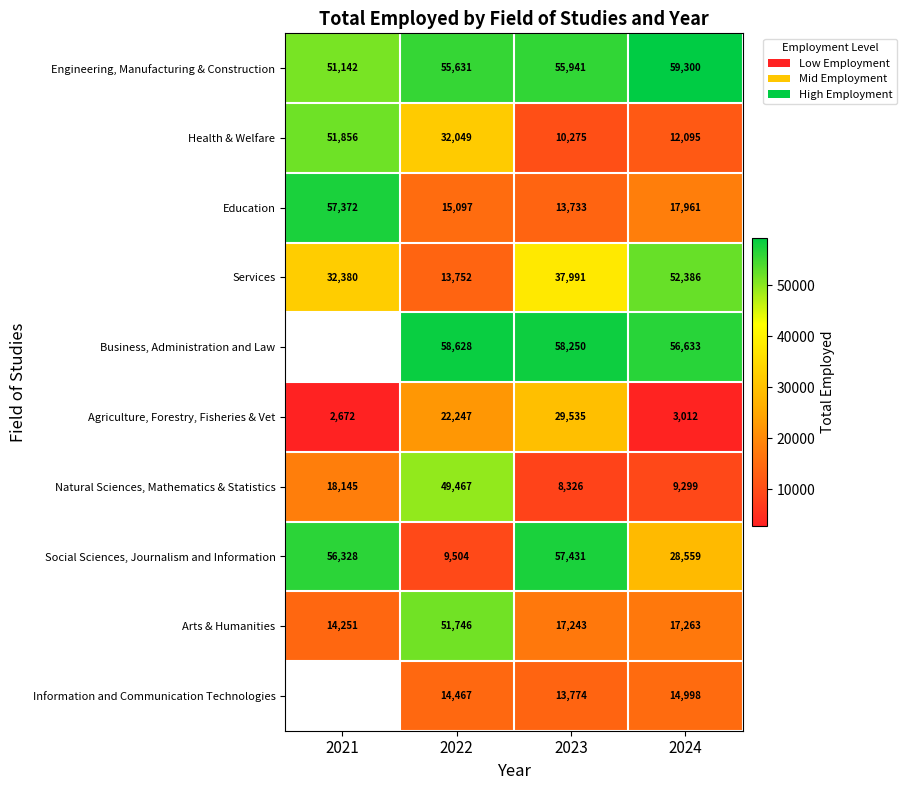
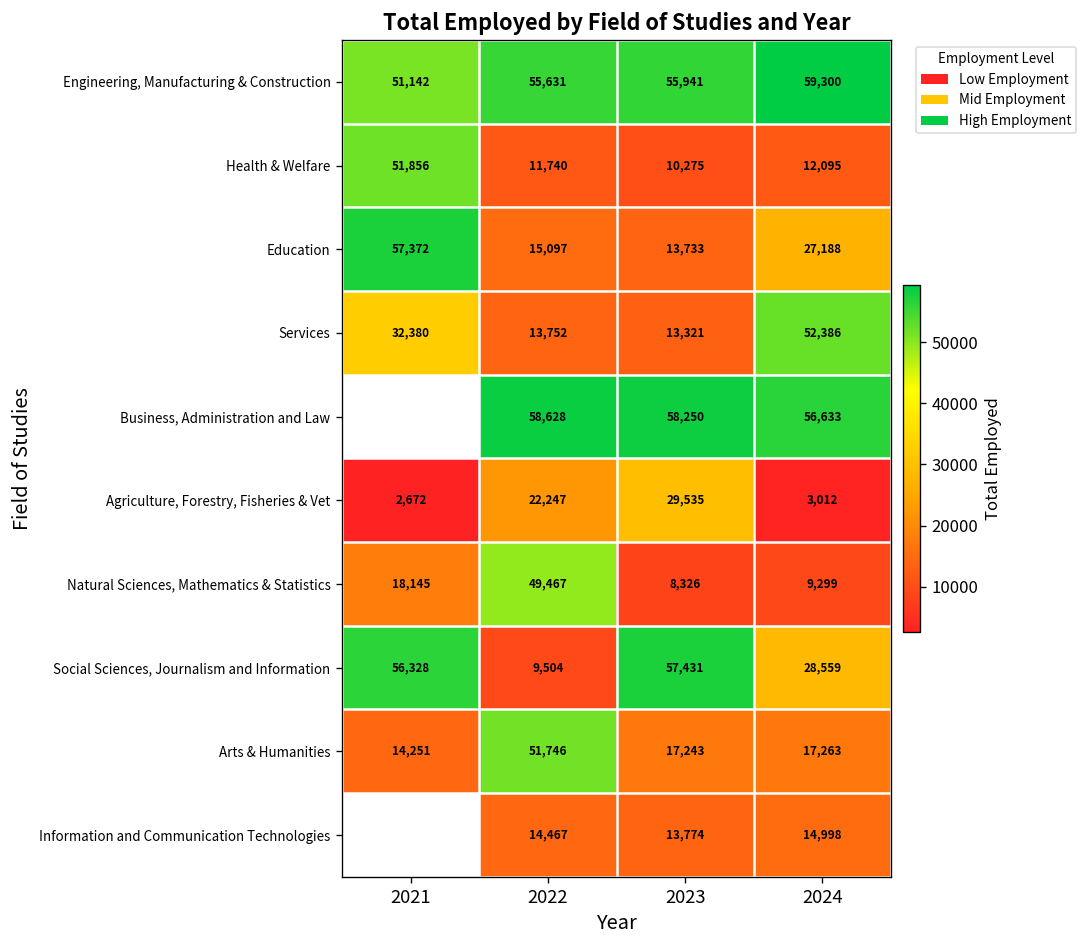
Health & Welfare, 2022: 32,049 -> 11,740
Education, 2024: 17,961 -> 27,188
Services, 2023: 37,991 -> 13,321
